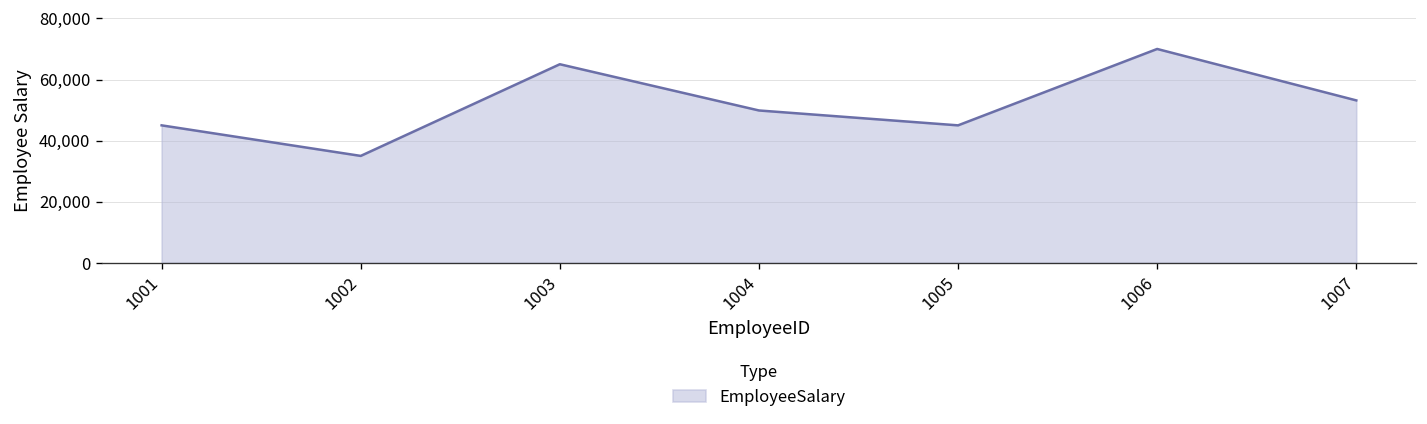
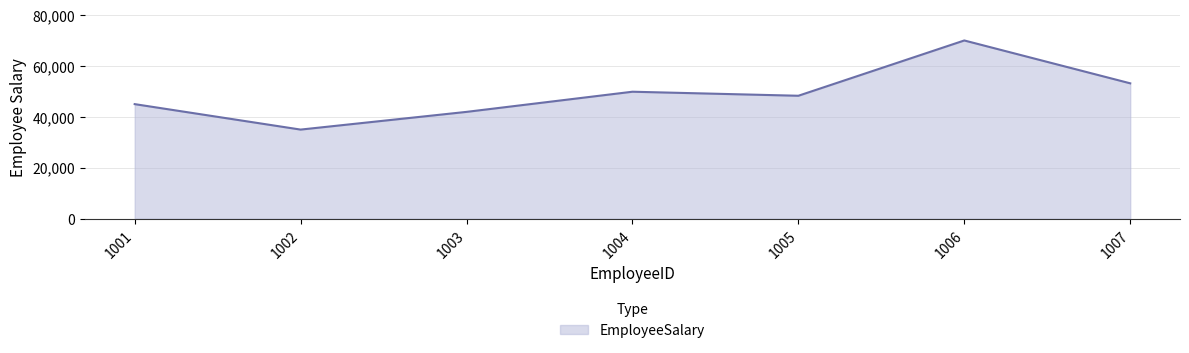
1003: 65,000 -> 42,000
1005: 45,000 -> 48,000
